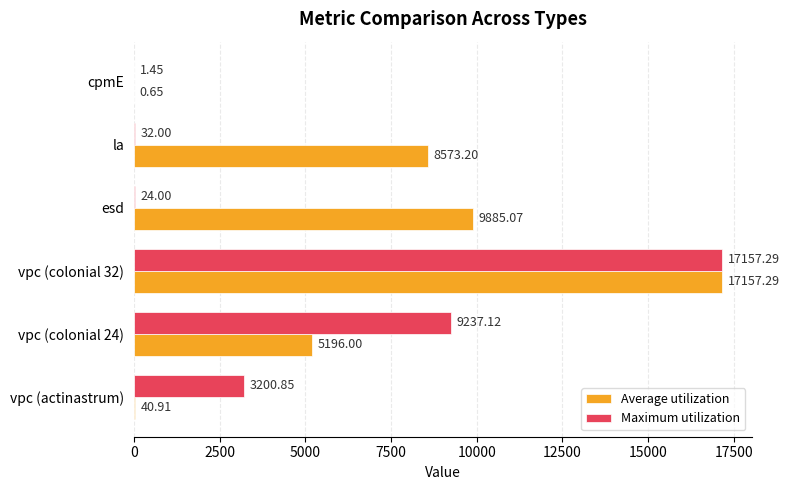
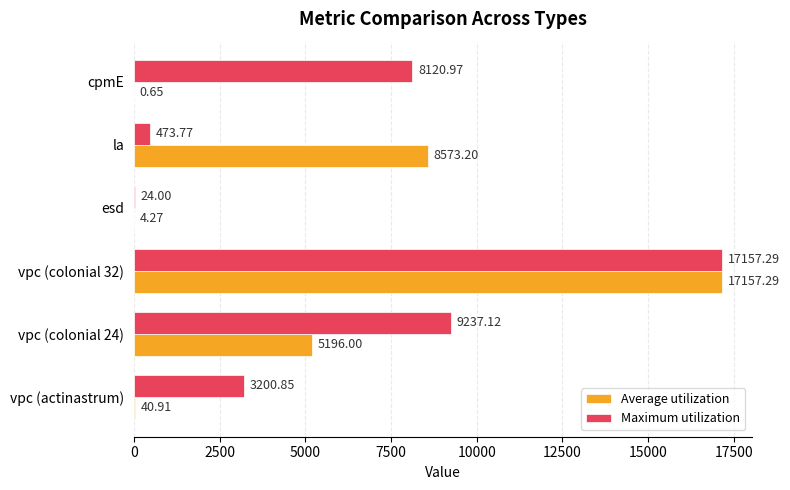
Maximum utilization, cpmE: 1.45 -> 8120.97
Maximum utilization, la: 32.00 -> 473.77
Average utilization, esd: 9885.07 -> 4.27
